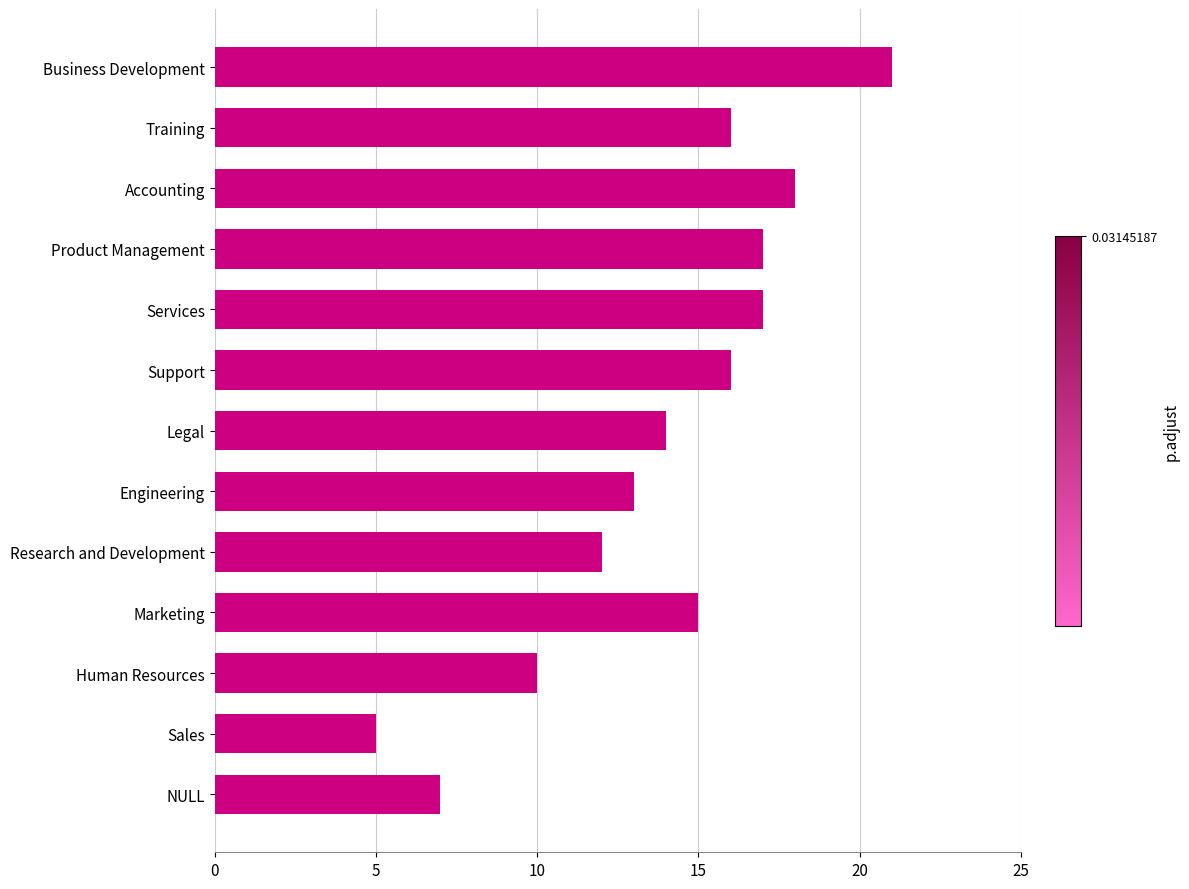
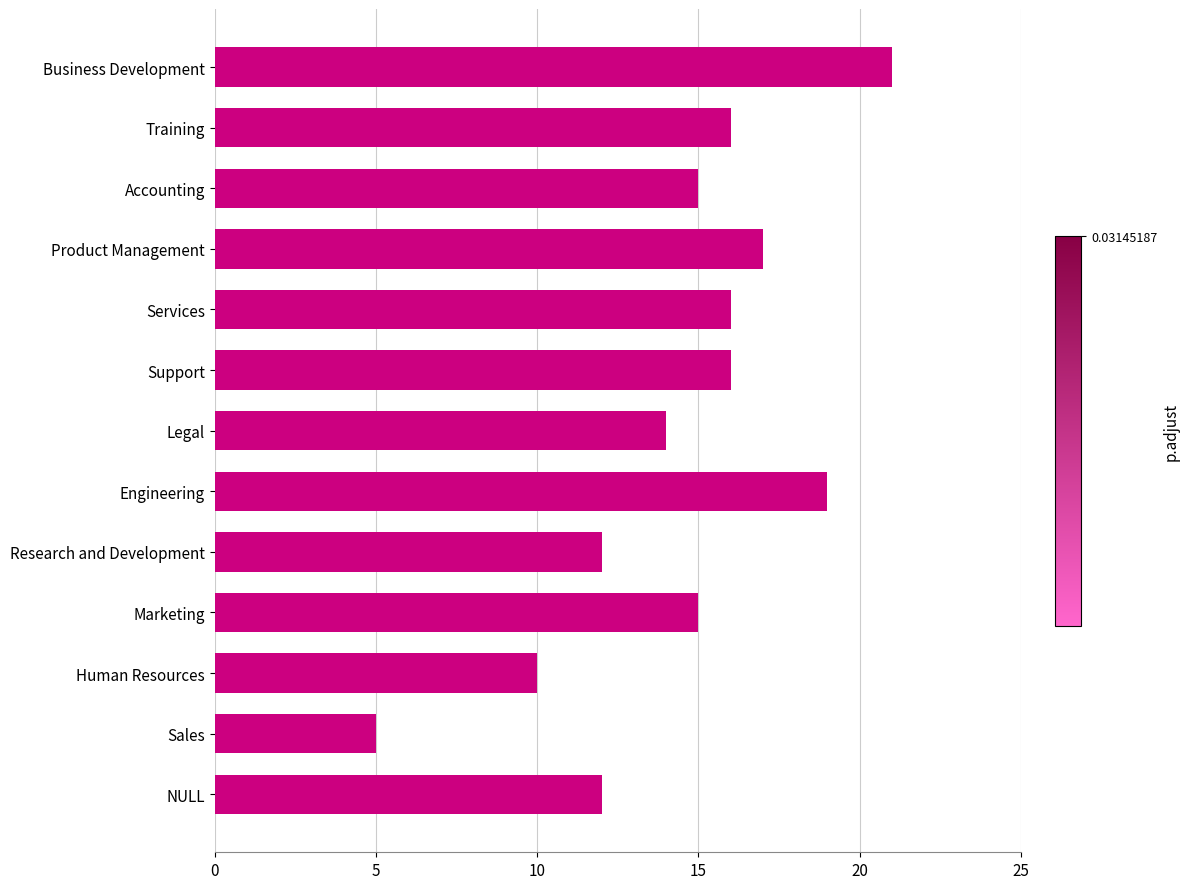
Accounting: 18 -> 15
Services: 17 -> 16
Engineering: 13 -> 19
NULL: 7 -> 12
